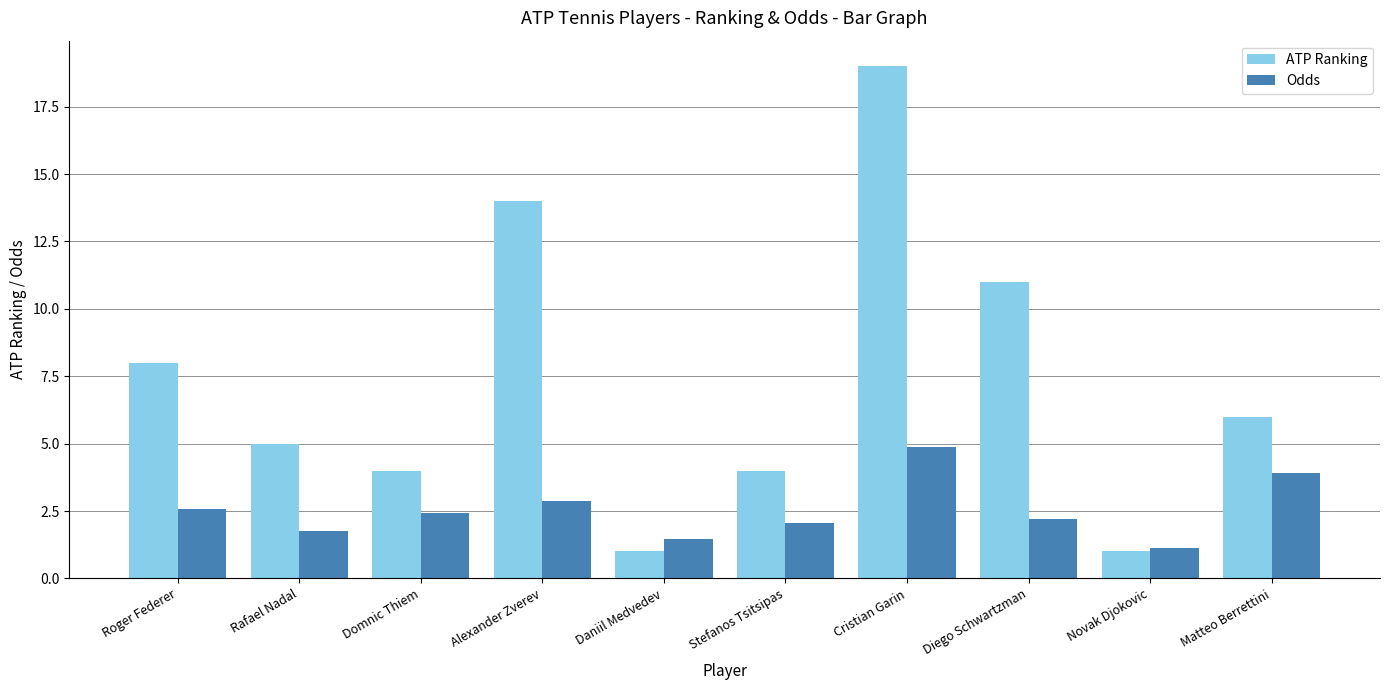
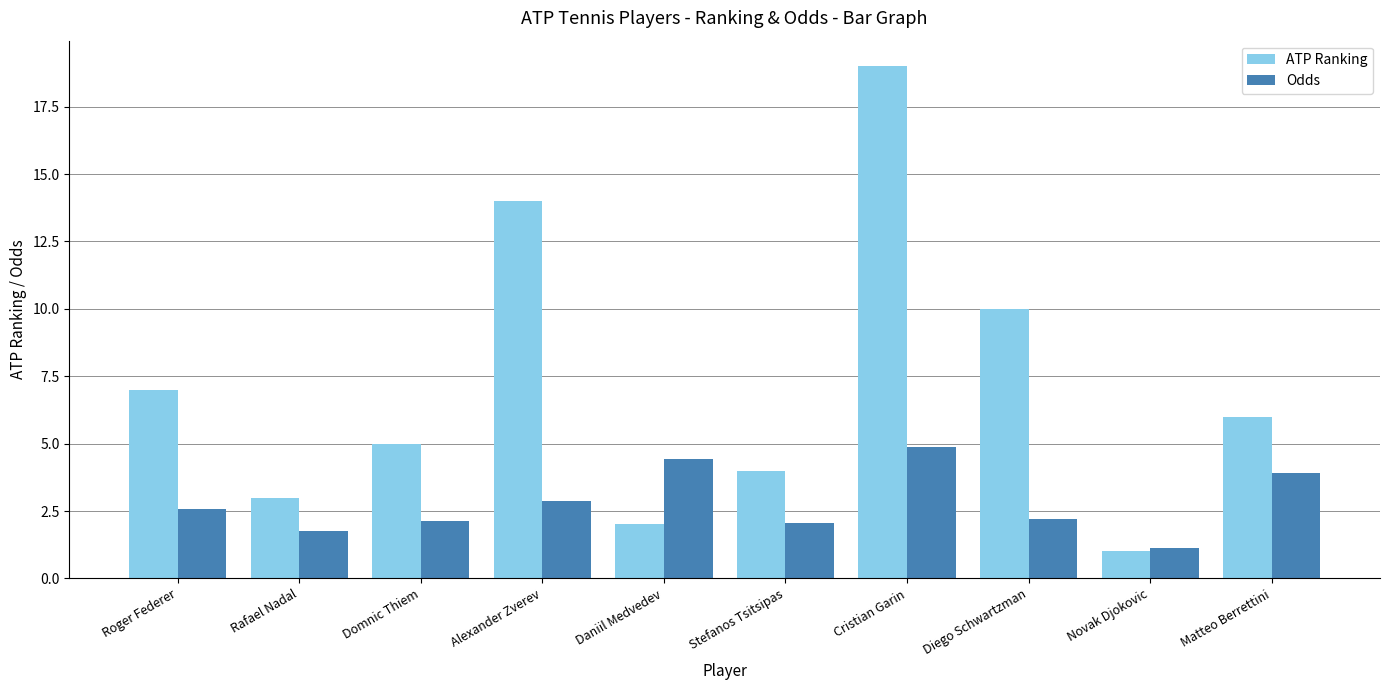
ATP Ranking, Roger Federer: 8 -> 7
ATP Ranking, Rafael Nadal: 5 -> 3
ATP Ranking, Domnic Thiem: 4 -> 5
Odds, Domnic Thiem: 2.4 -> 2.1
ATP Ranking, Daniil Medvedev: 1 -> 2
Odds, Daniil Medvedev: 1.5 -> 4.4
ATP Ranking, Diego Schwartzman: 11 -> 10
